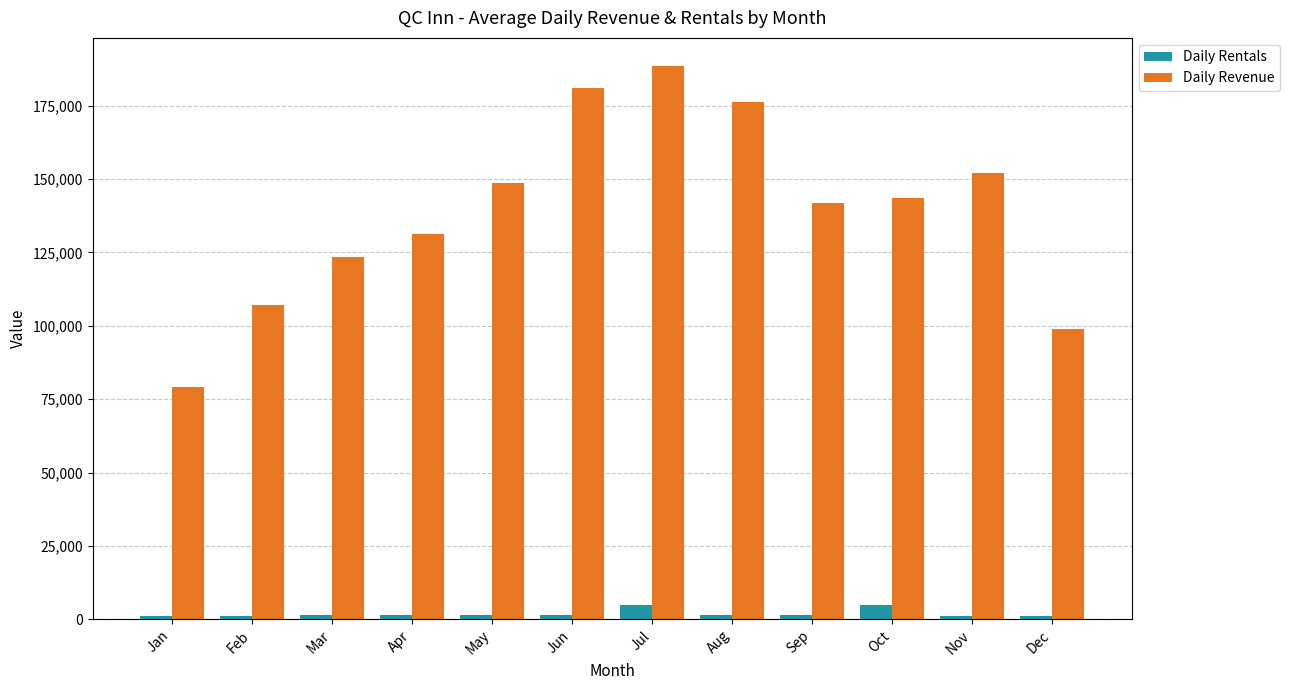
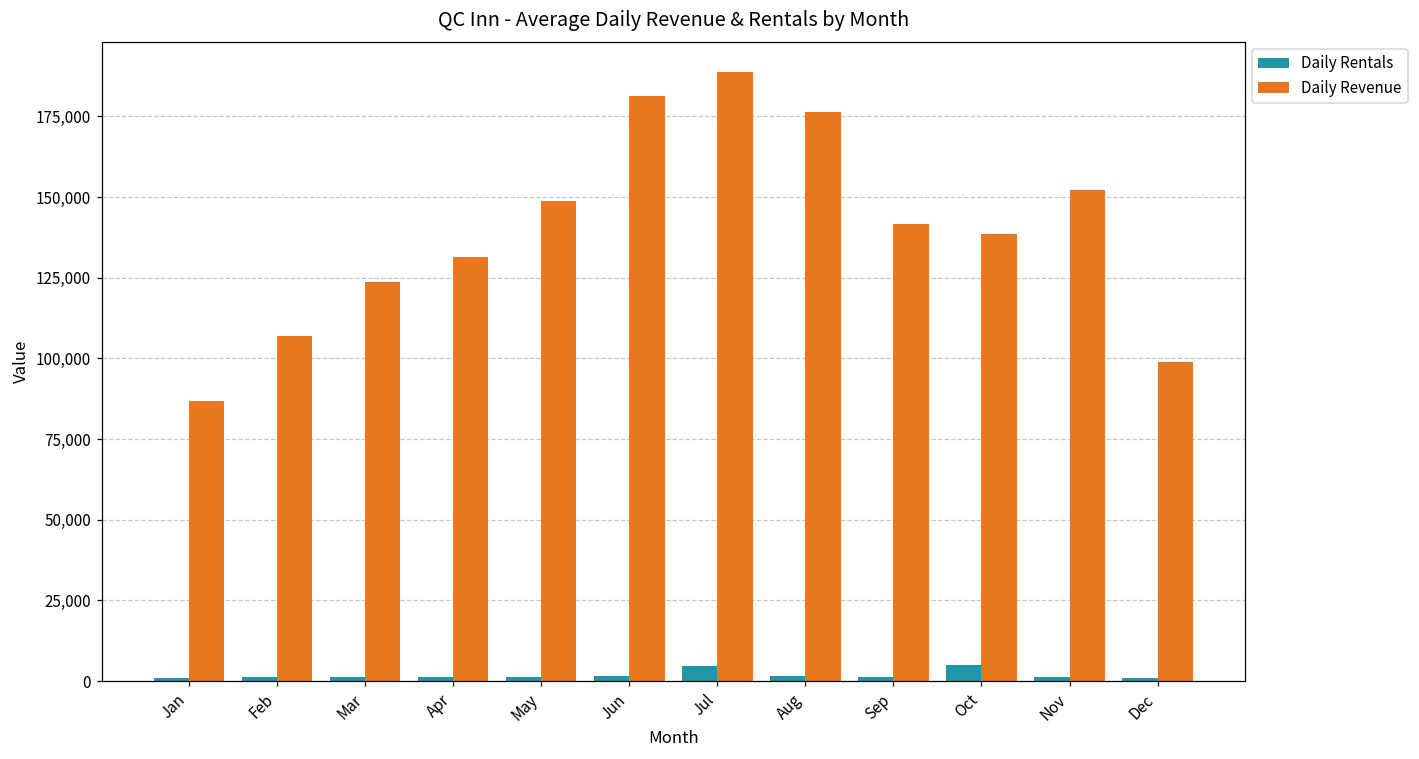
Daily Revenue, Jan: 79,000 -> 87,000
Daily Revenue, Oct: 144,000 -> 139,000
